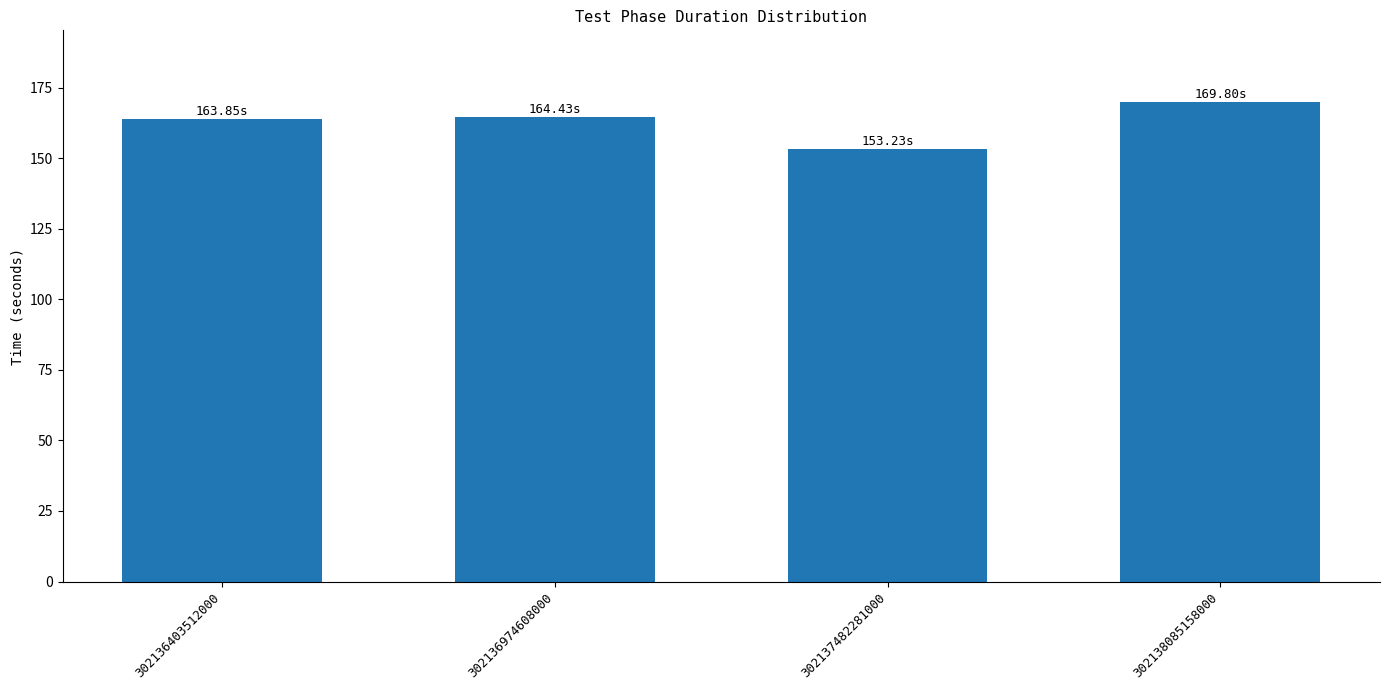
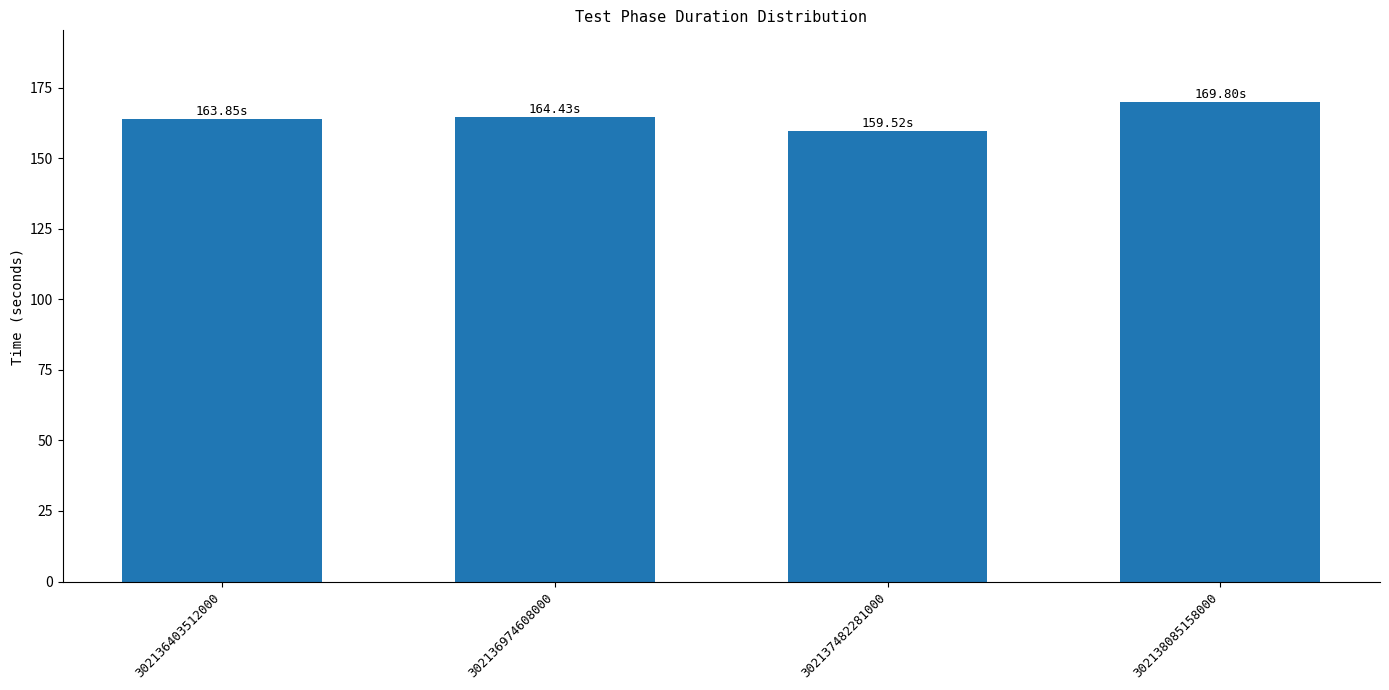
302137482281000: 153.23s -> 159.52s
